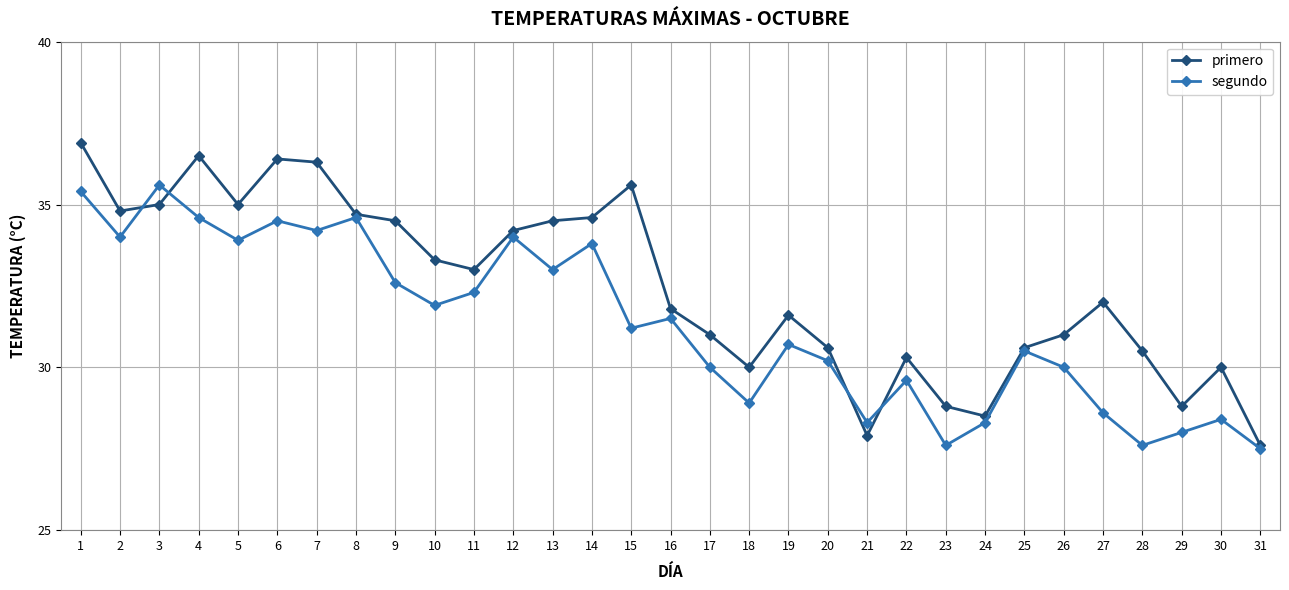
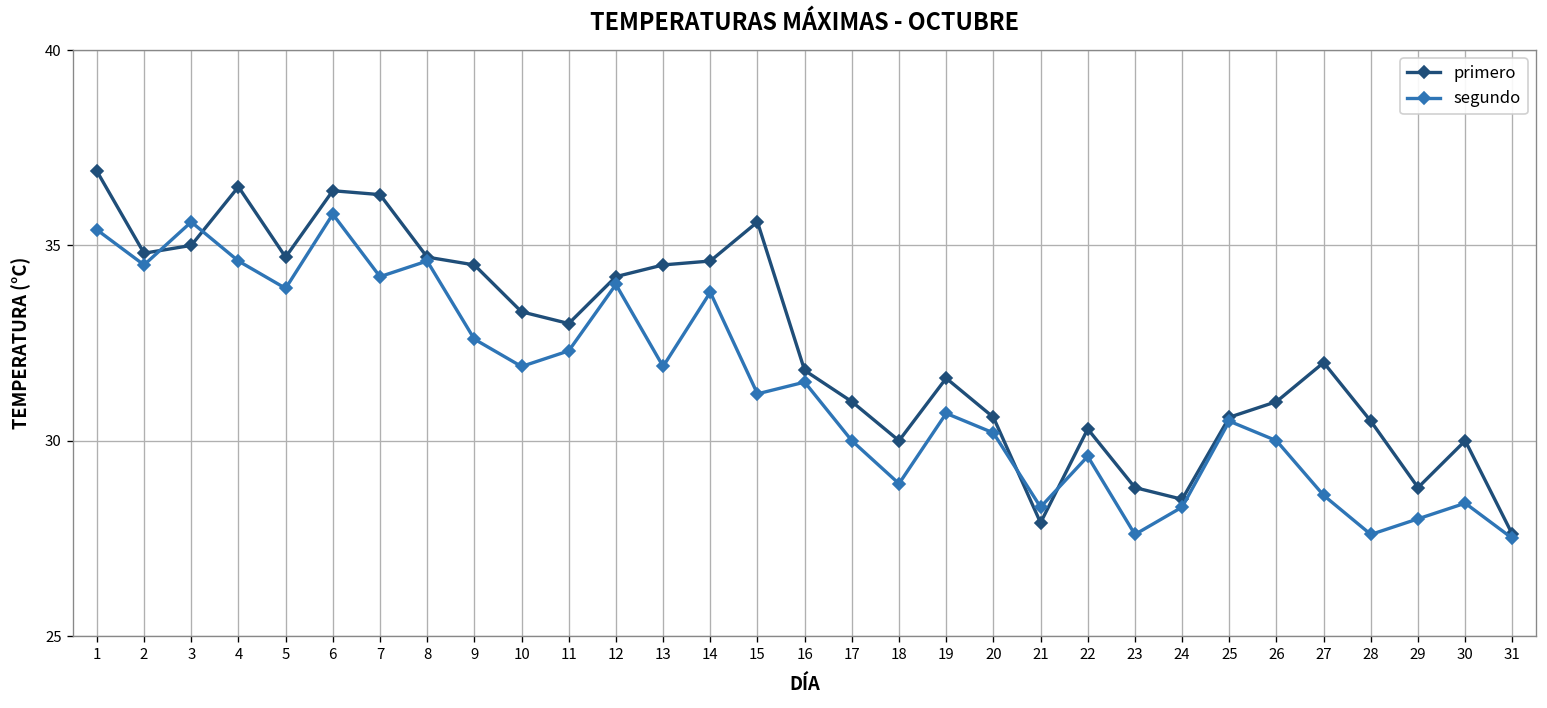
segundo, 2: 34.0 -> 34.5
primero, 5: 35.0 -> 34.7
segundo, 6: 34.5 -> 35.8
segundo, 13: 33.0 -> 31.9
